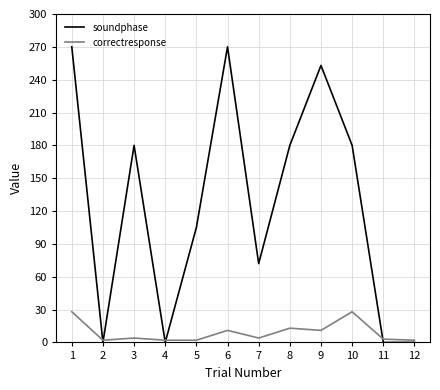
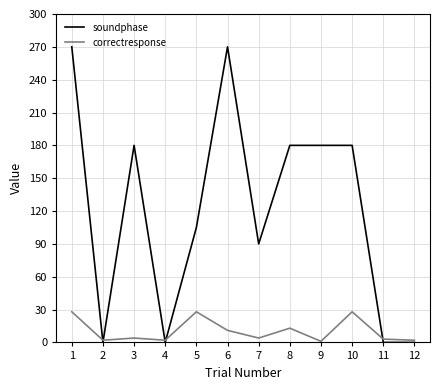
correctresponse, 5: 2 -> 28
soundphase, 7: 72 -> 90
soundphase, 9: 253 -> 180
correctresponse, 9: 11 -> 1
